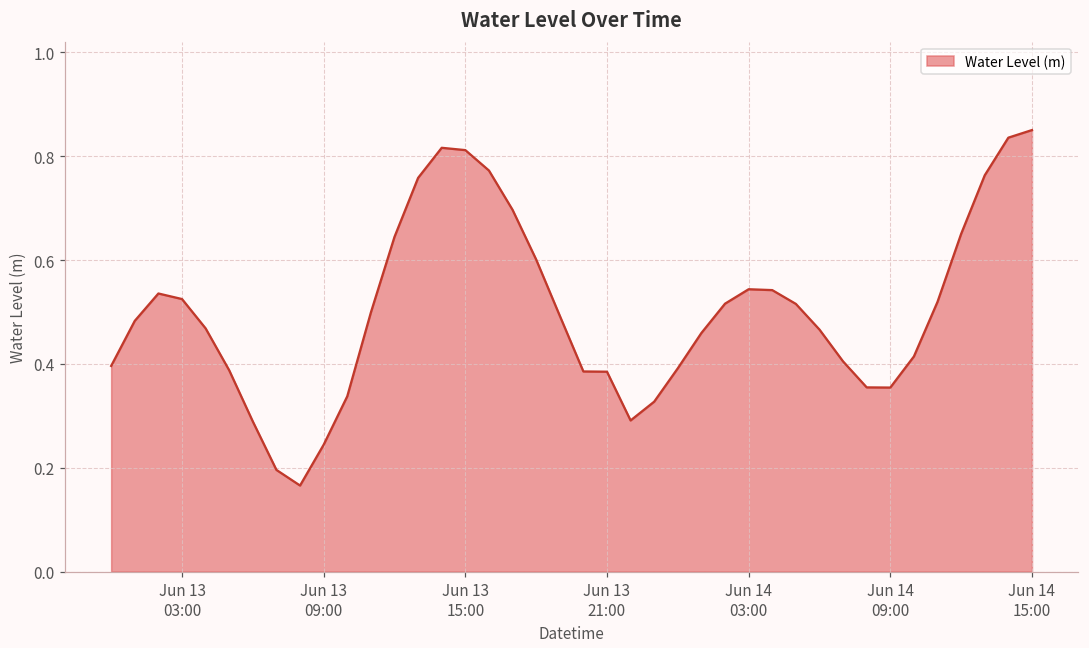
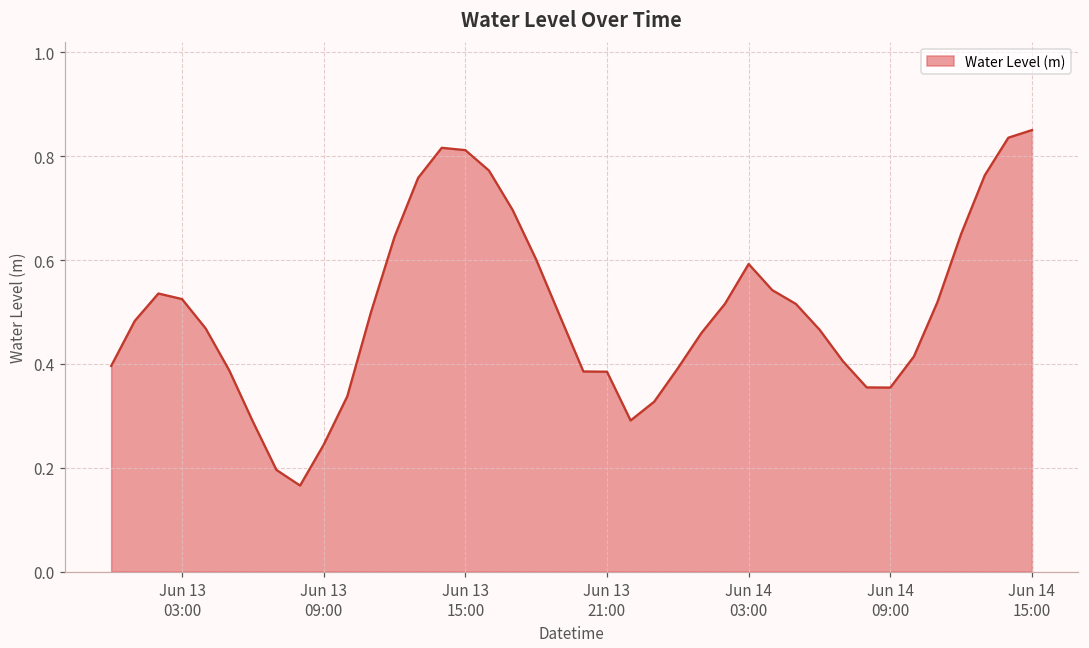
Jun 14 03:00: 0.54 -> 0.59
